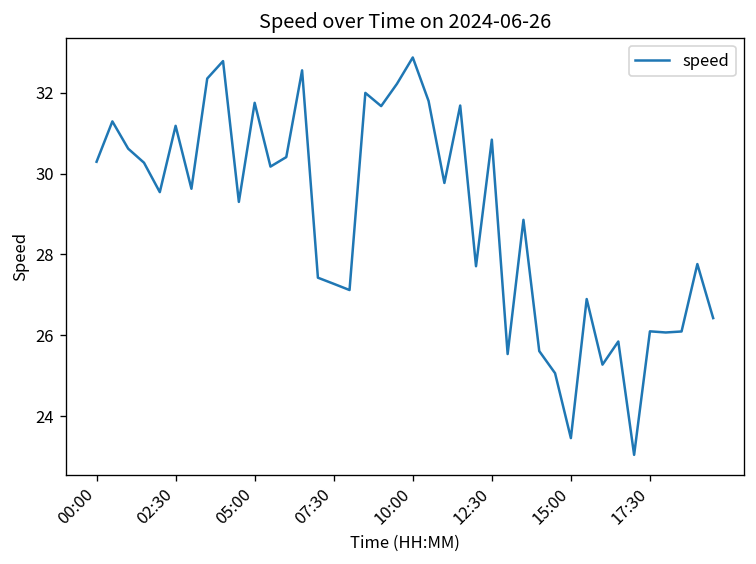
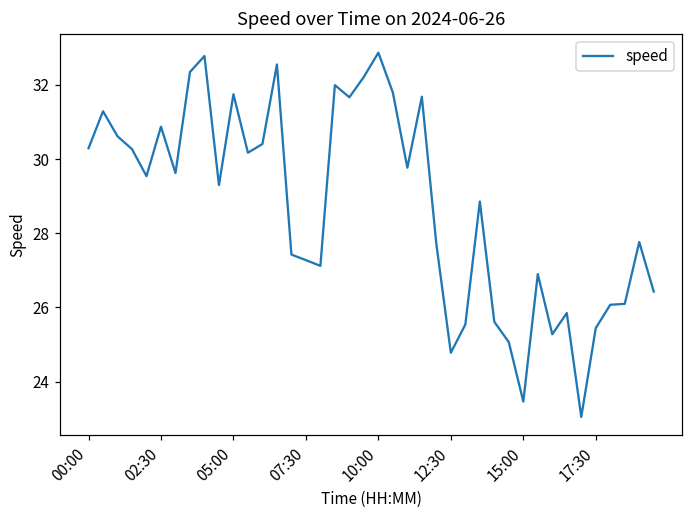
02:30: 31.2 -> 30.9
12:30: 30.8 -> 24.8
17:30: 26.1 -> 25.4
